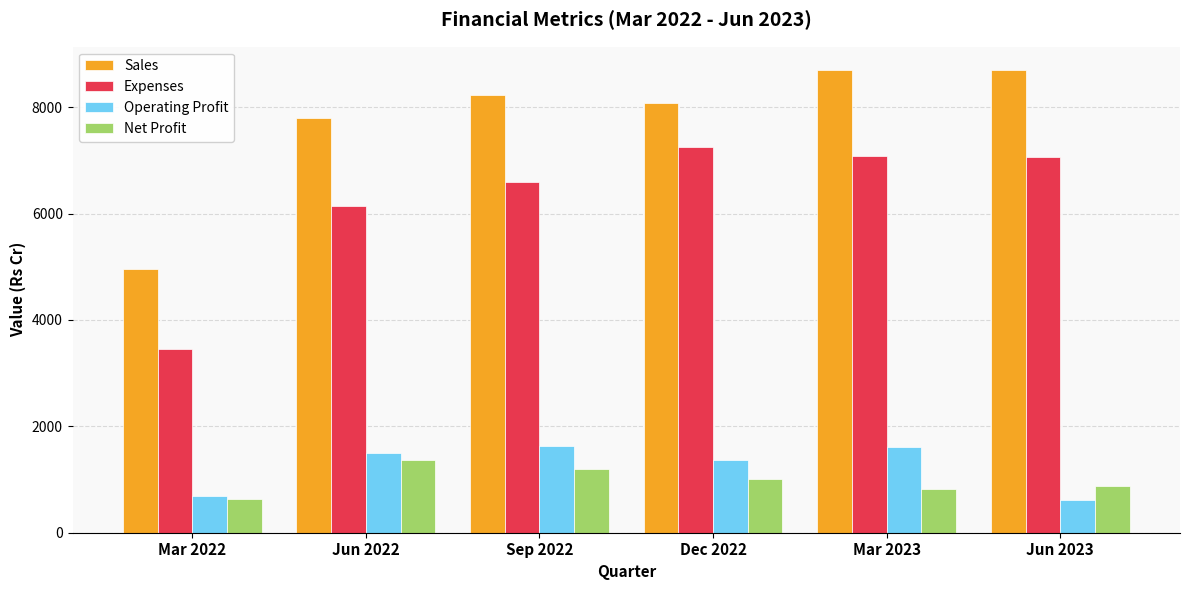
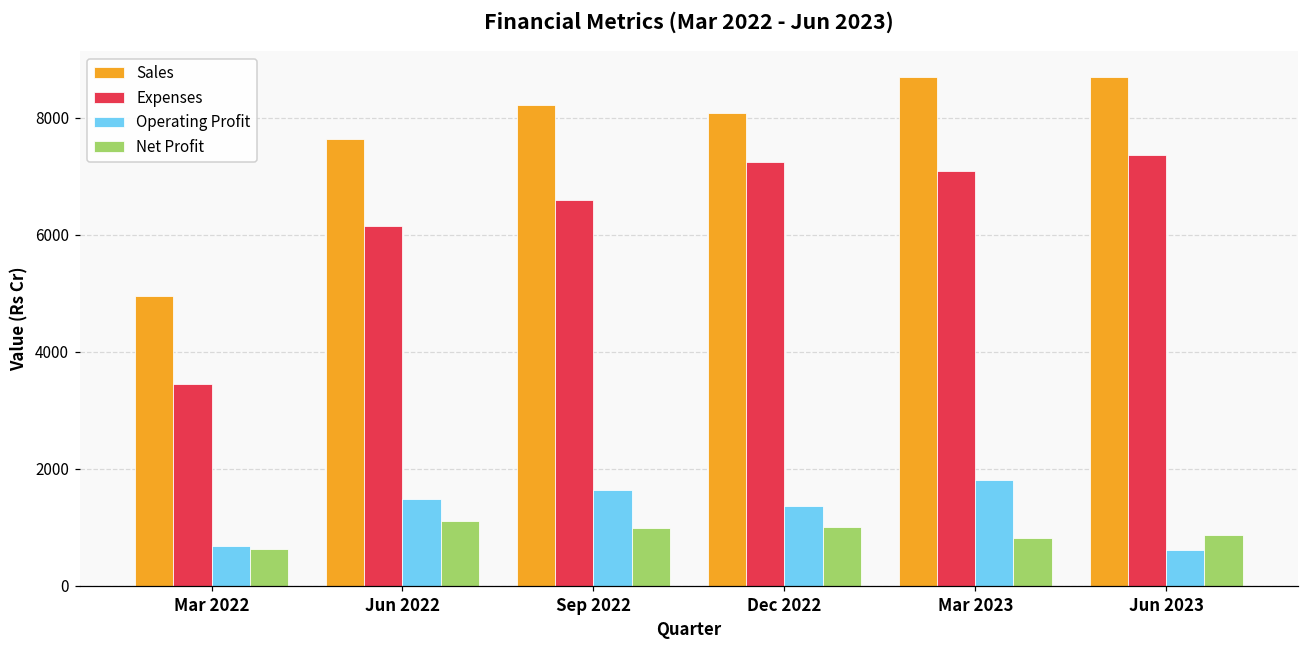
Sales, Jun 2022: 7800 -> 7600
Net Profit, Jun 2022: 1400 -> 1100
Net Profit, Sep 2022: 1200 -> 1000
Operating Profit, Mar 2023: 1600 -> 1800
Expenses, Jun 2023: 7100 -> 7400
